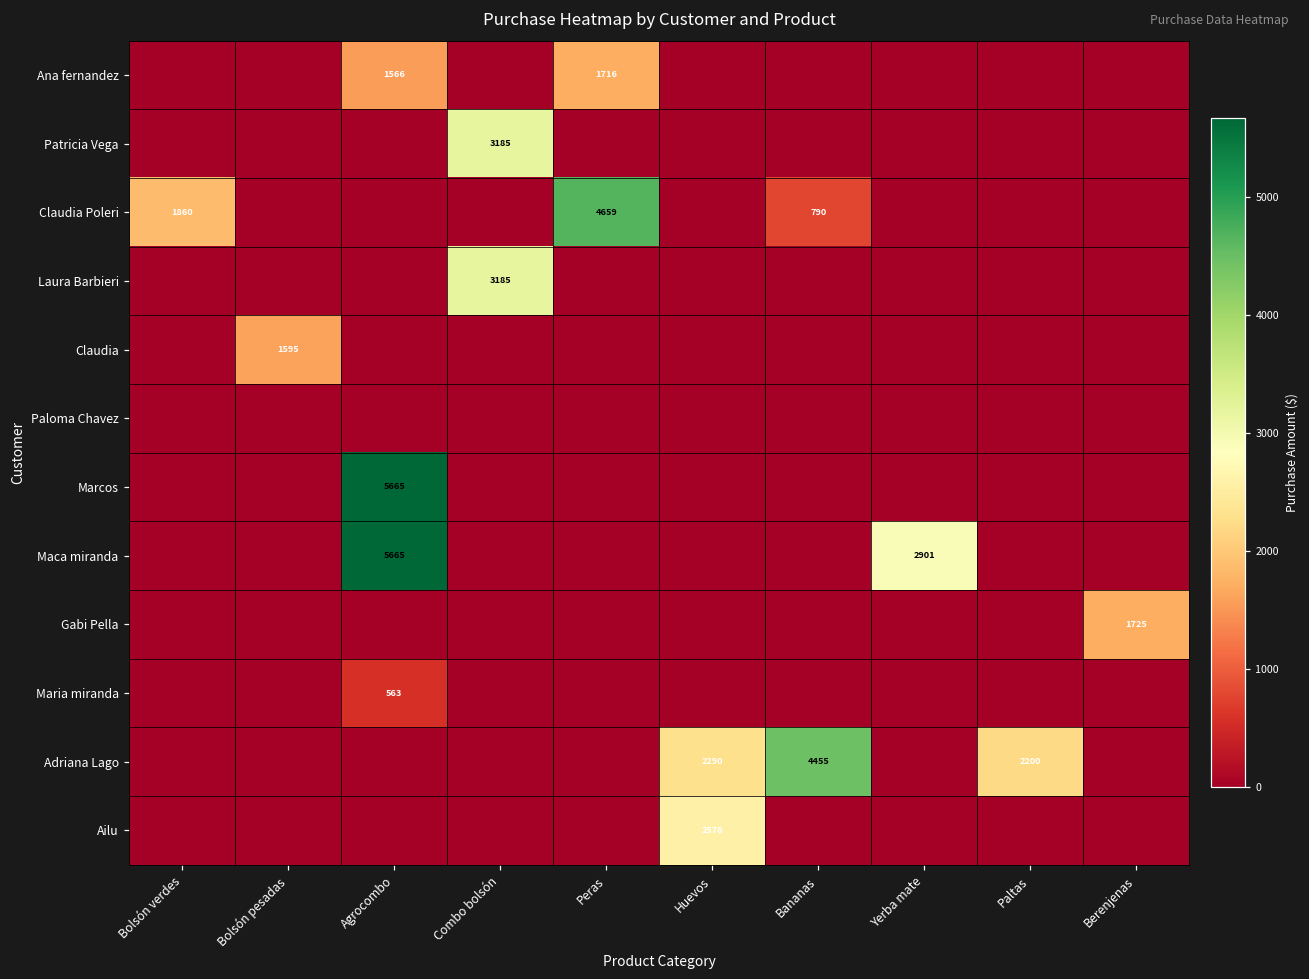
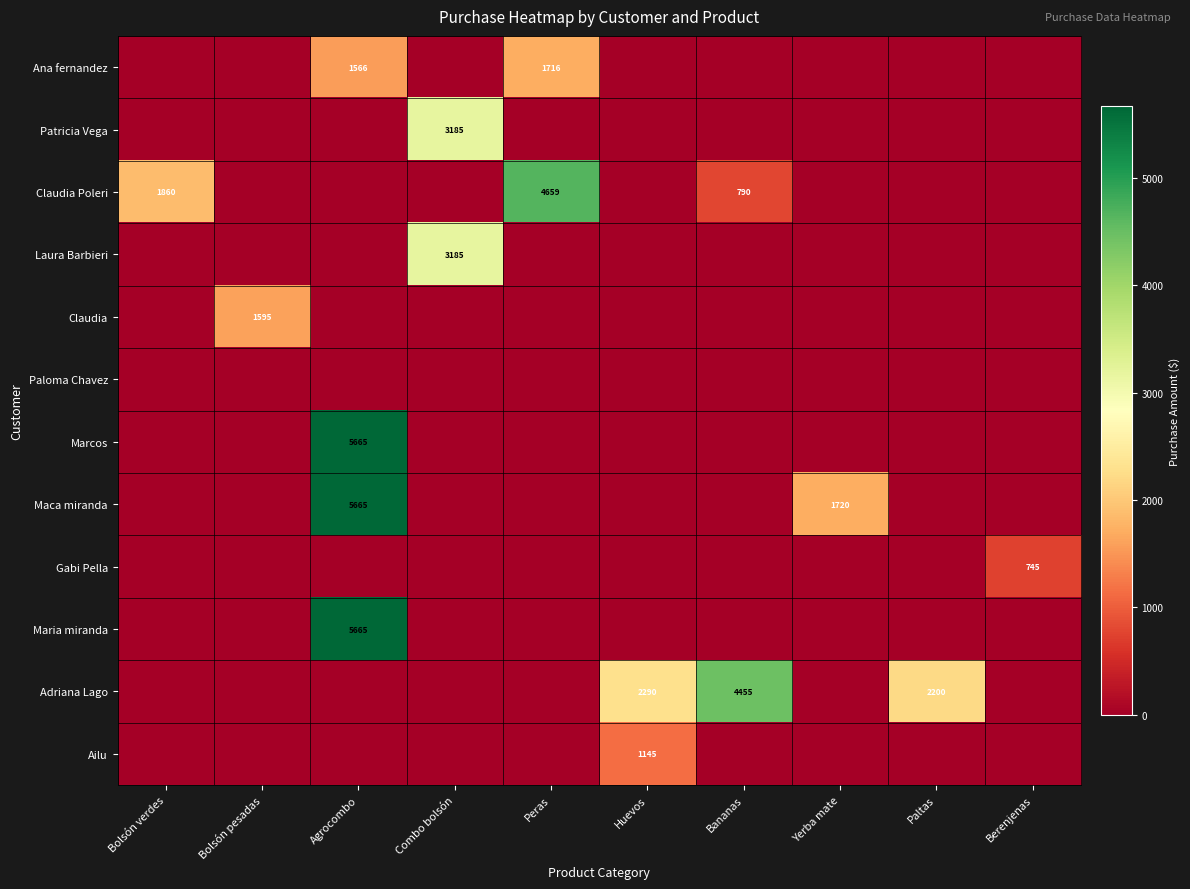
Maca miranda, Yerba mate: 2901 -> 1720
Gabi Pella, Berenjenas: 1725 -> 745
Maria miranda, Agrocombo: 563 -> 5665
Ailu, Huevos: 2578 -> 1145
